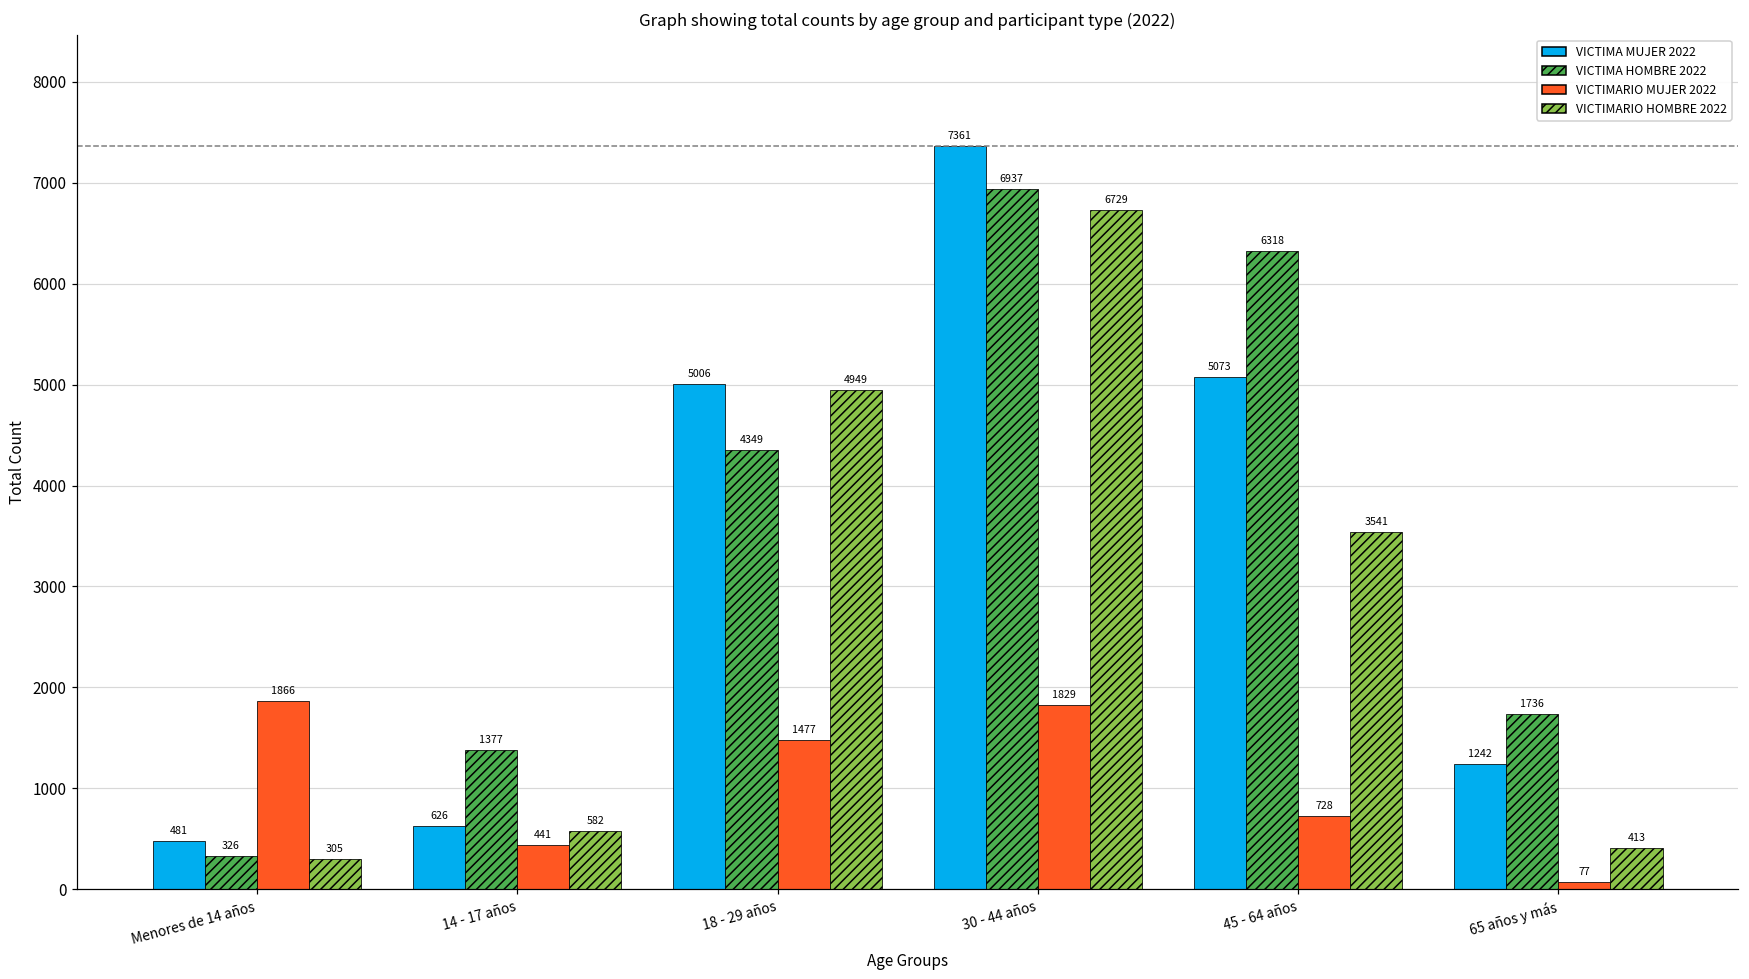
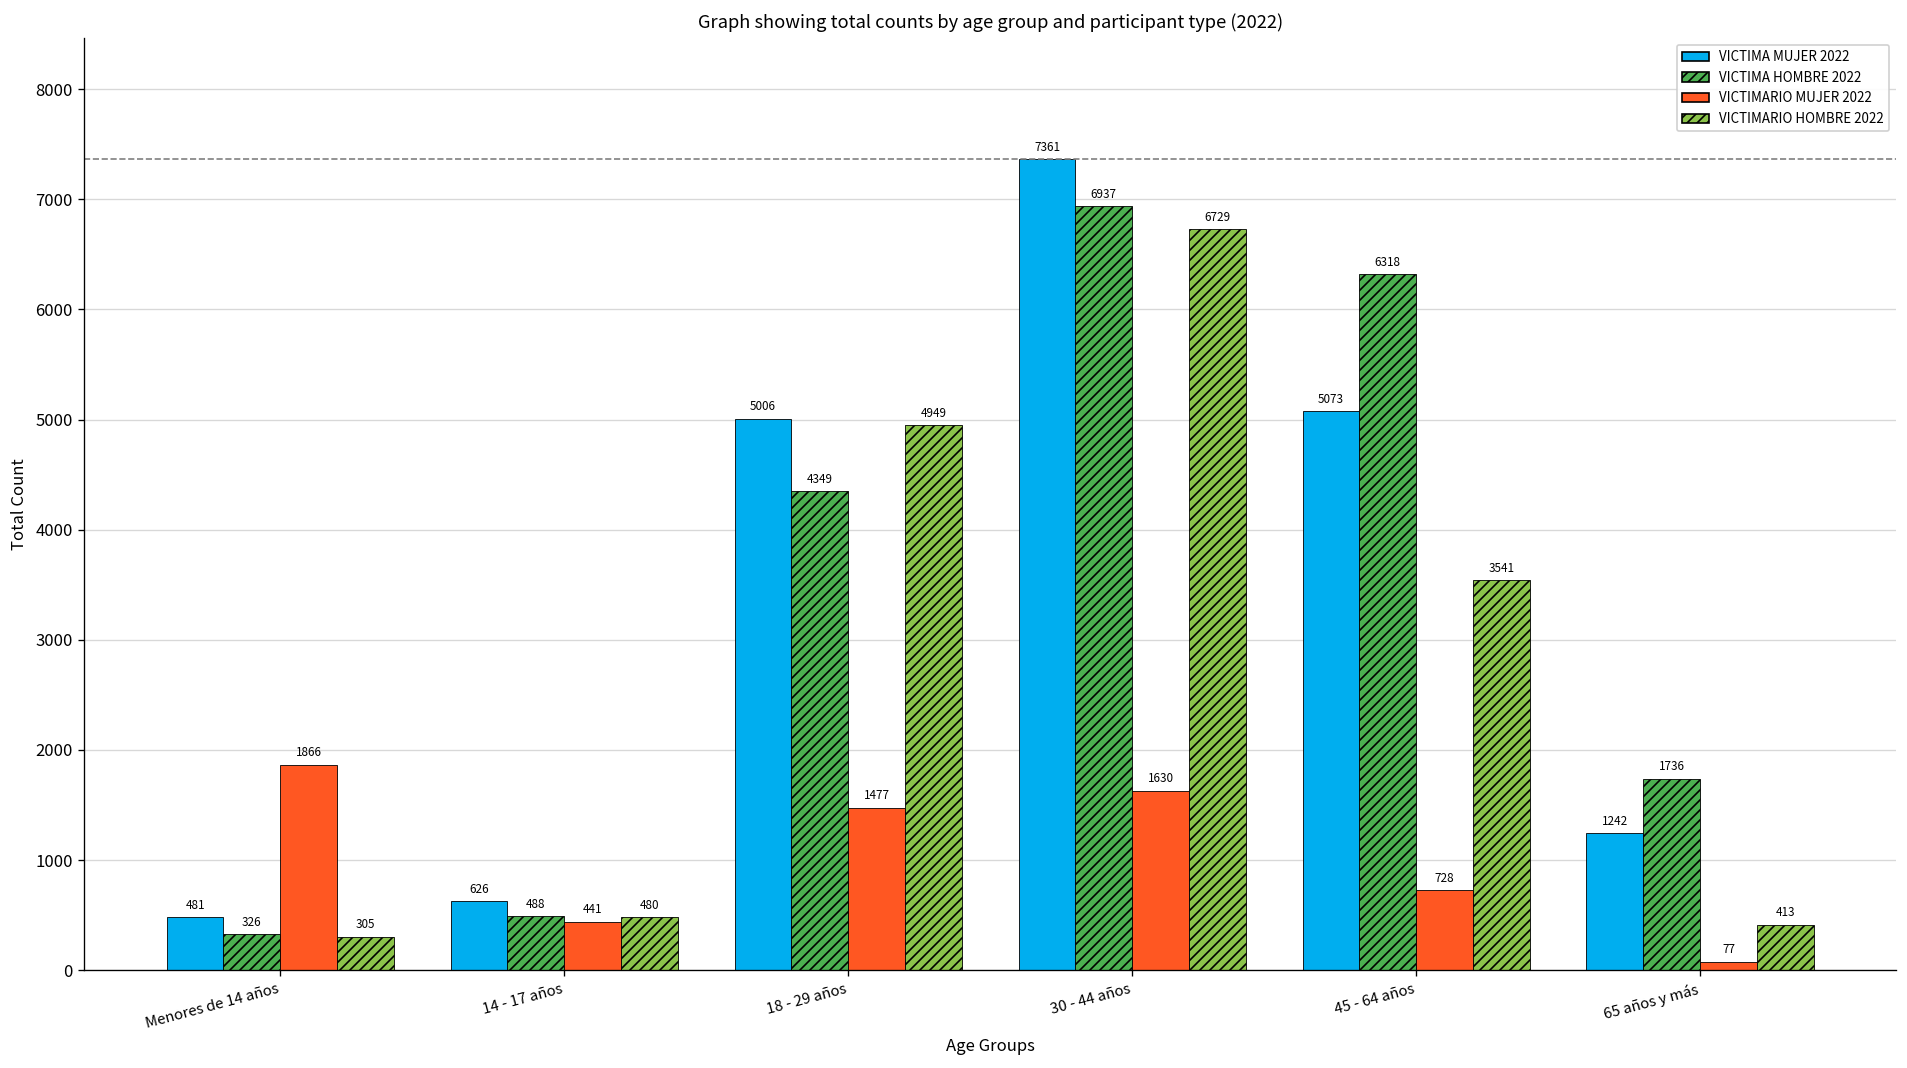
VICTIMA HOMBRE 2022, 14 - 17 años: 1377 -> 488
VICTIMARIO HOMBRE 2022, 14 - 17 años: 582 -> 480
VICTIMARIO MUJER 2022, 30 - 44 años: 1829 -> 1630
